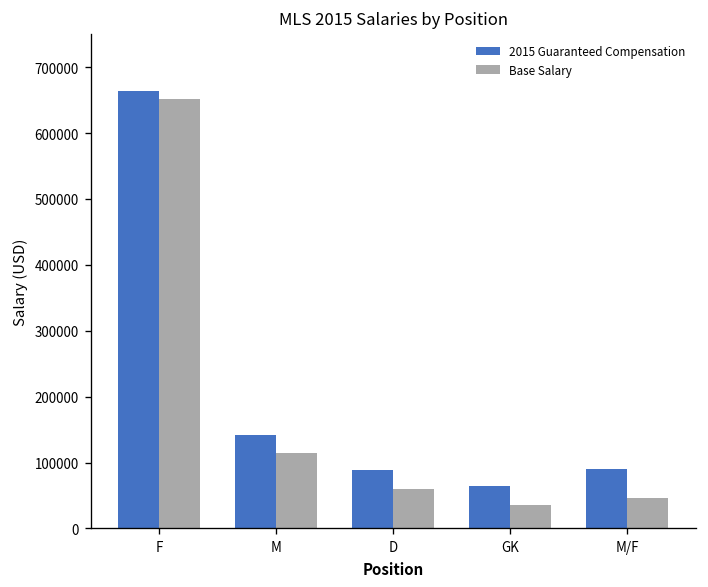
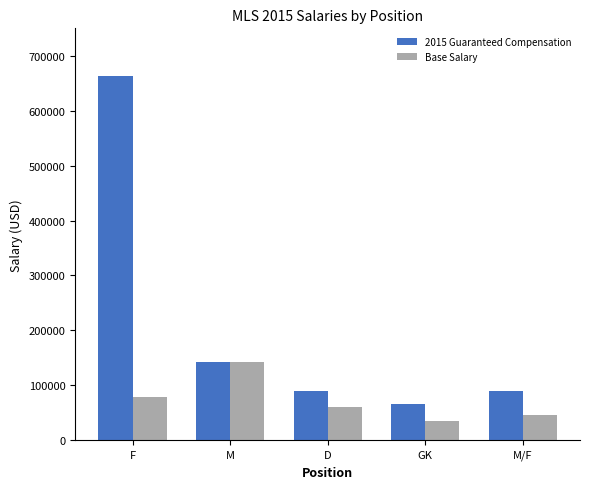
Base Salary, F: 650000 -> 80000
Base Salary, M: 110000 -> 140000
